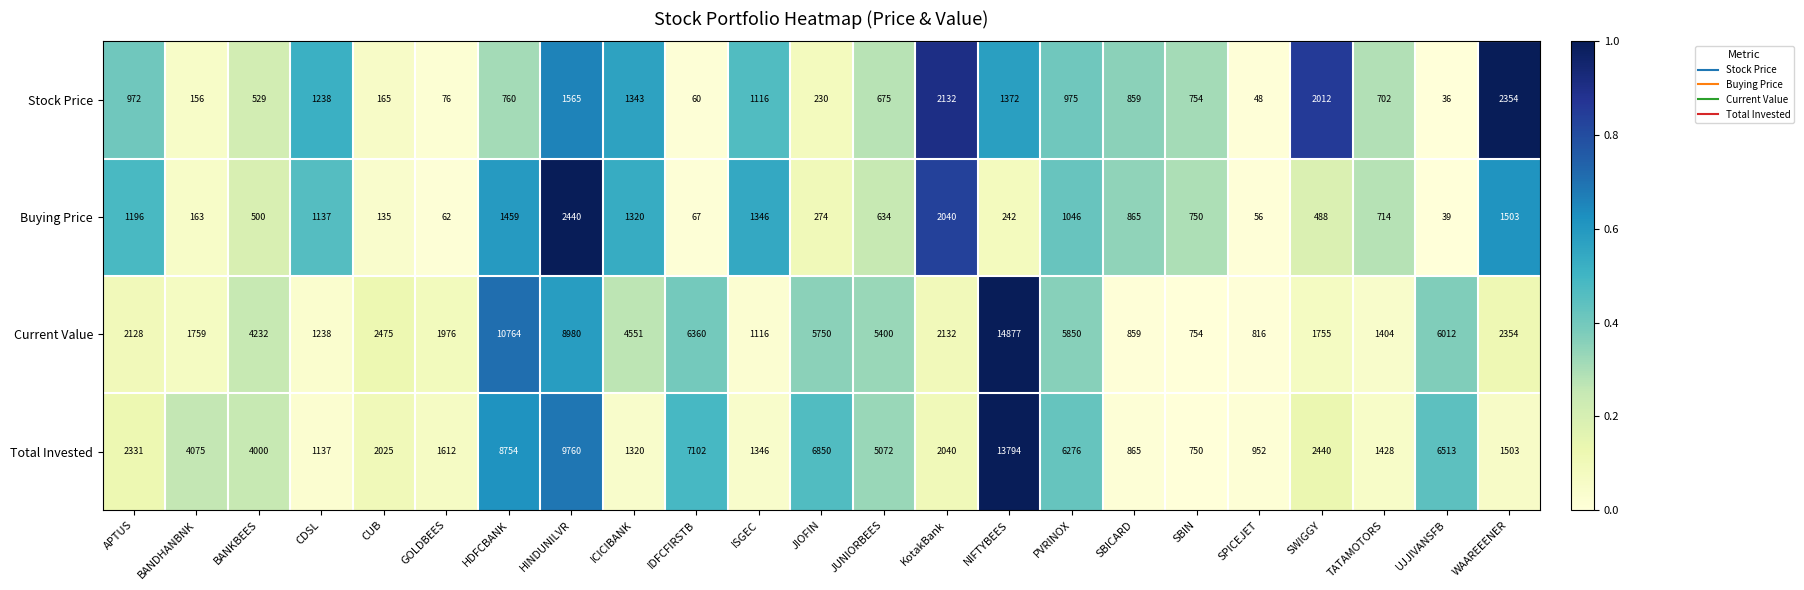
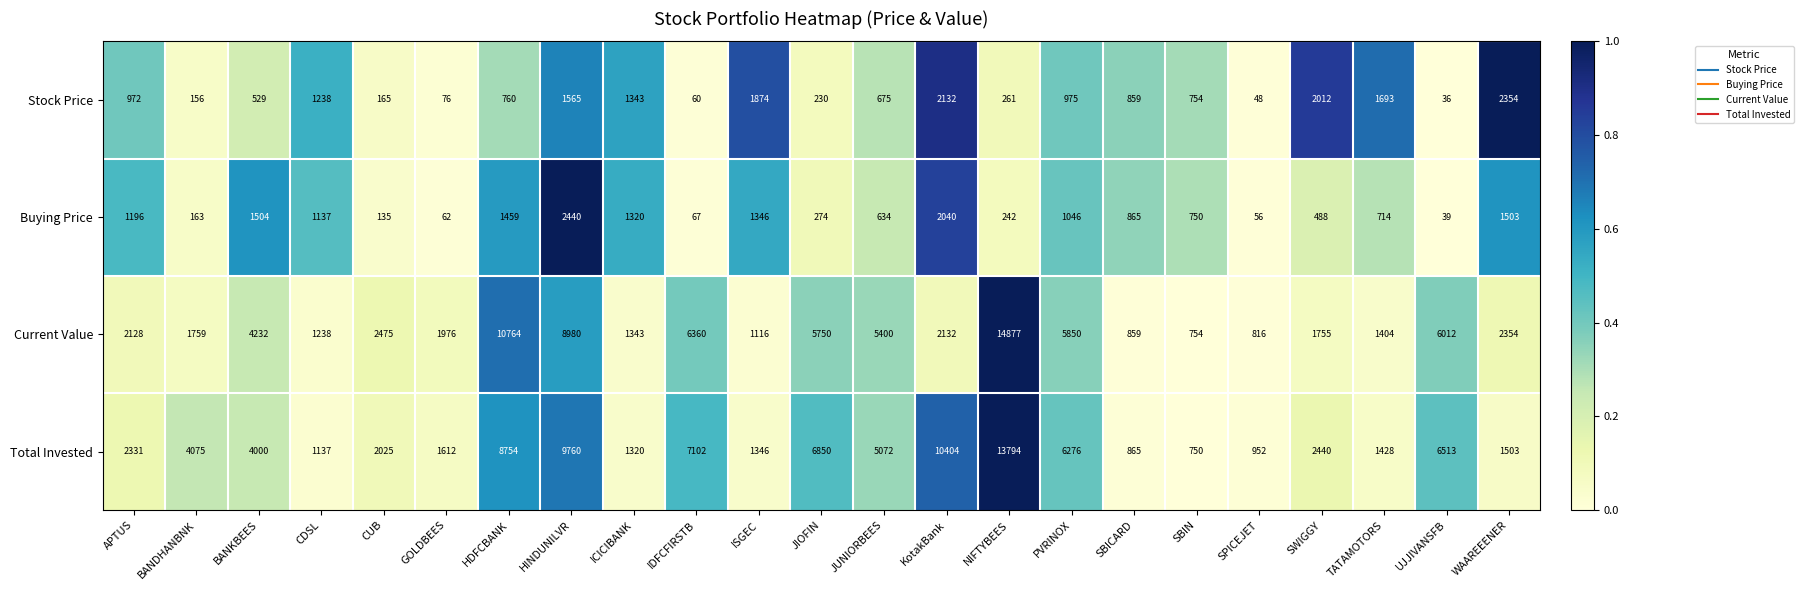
Stock Price, ISGEC: 1116 -> 1874
Stock Price, NIFTYBEES: 1372 -> 261
Stock Price, TATAMOTORS: 702 -> 1693
Buying Price, BANKBEES: 500 -> 1504
Current Value, ICICIBANK: 4551 -> 1343
Total Invested, KotakBank: 2040 -> 10404
